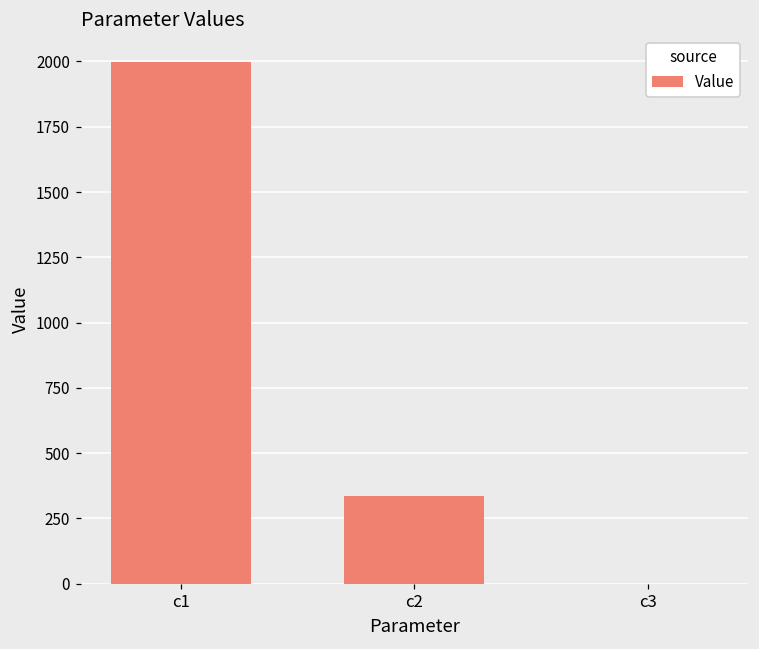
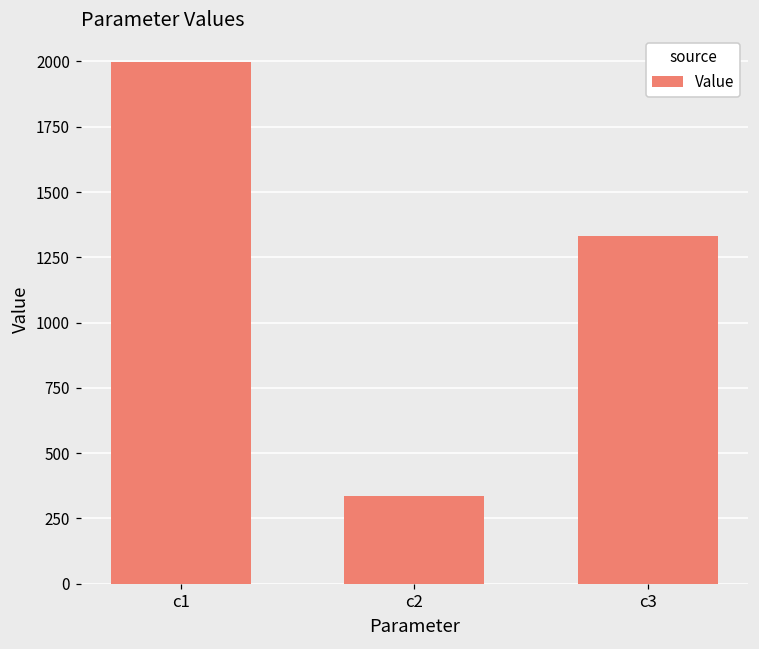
c3: 0 -> 1330
